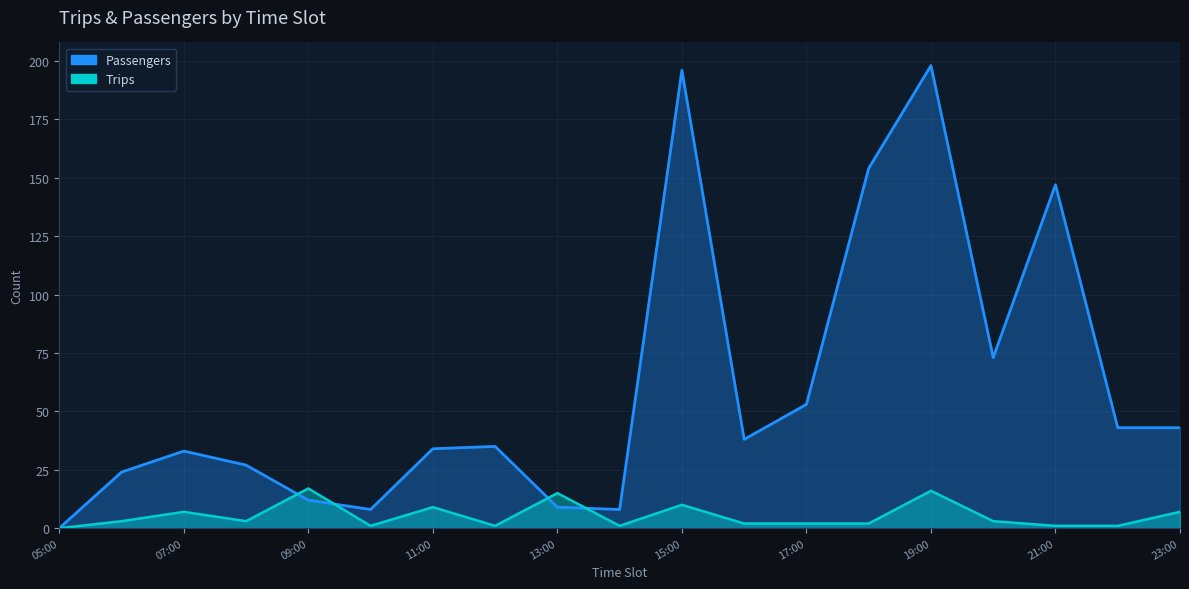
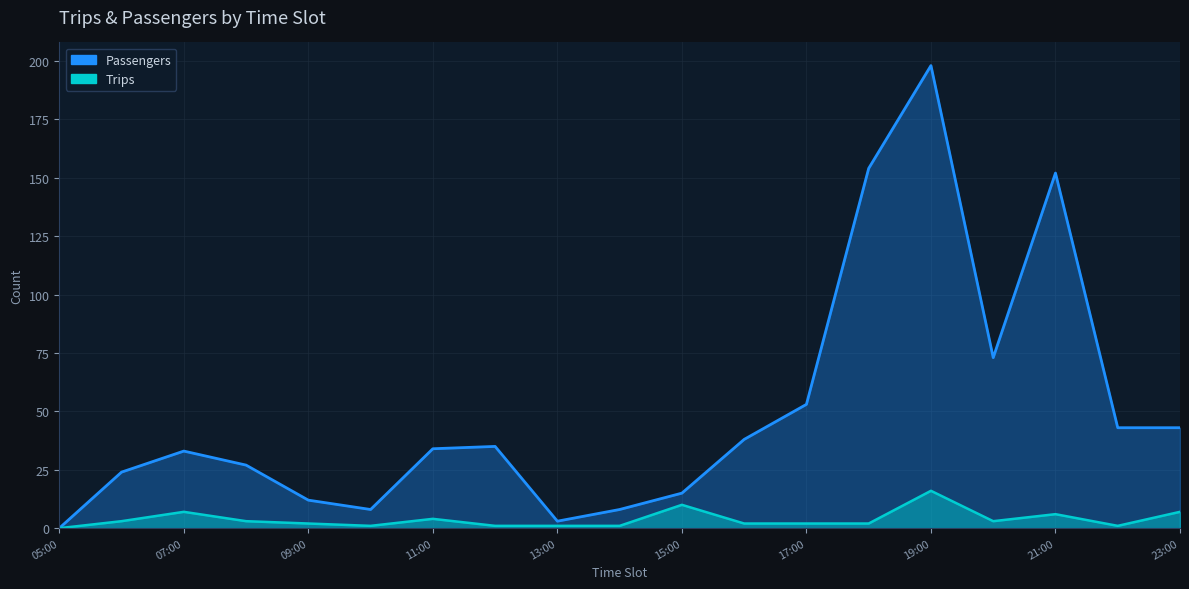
Trips, 09:00: 17 -> 2
Trips, 11:00: 9 -> 4
Passengers, 13:00: 9 -> 3
Trips, 13:00: 15 -> 1
Passengers, 15:00: 196 -> 15
Passengers, 21:00: 147 -> 152
Trips, 21:00: 1 -> 6
